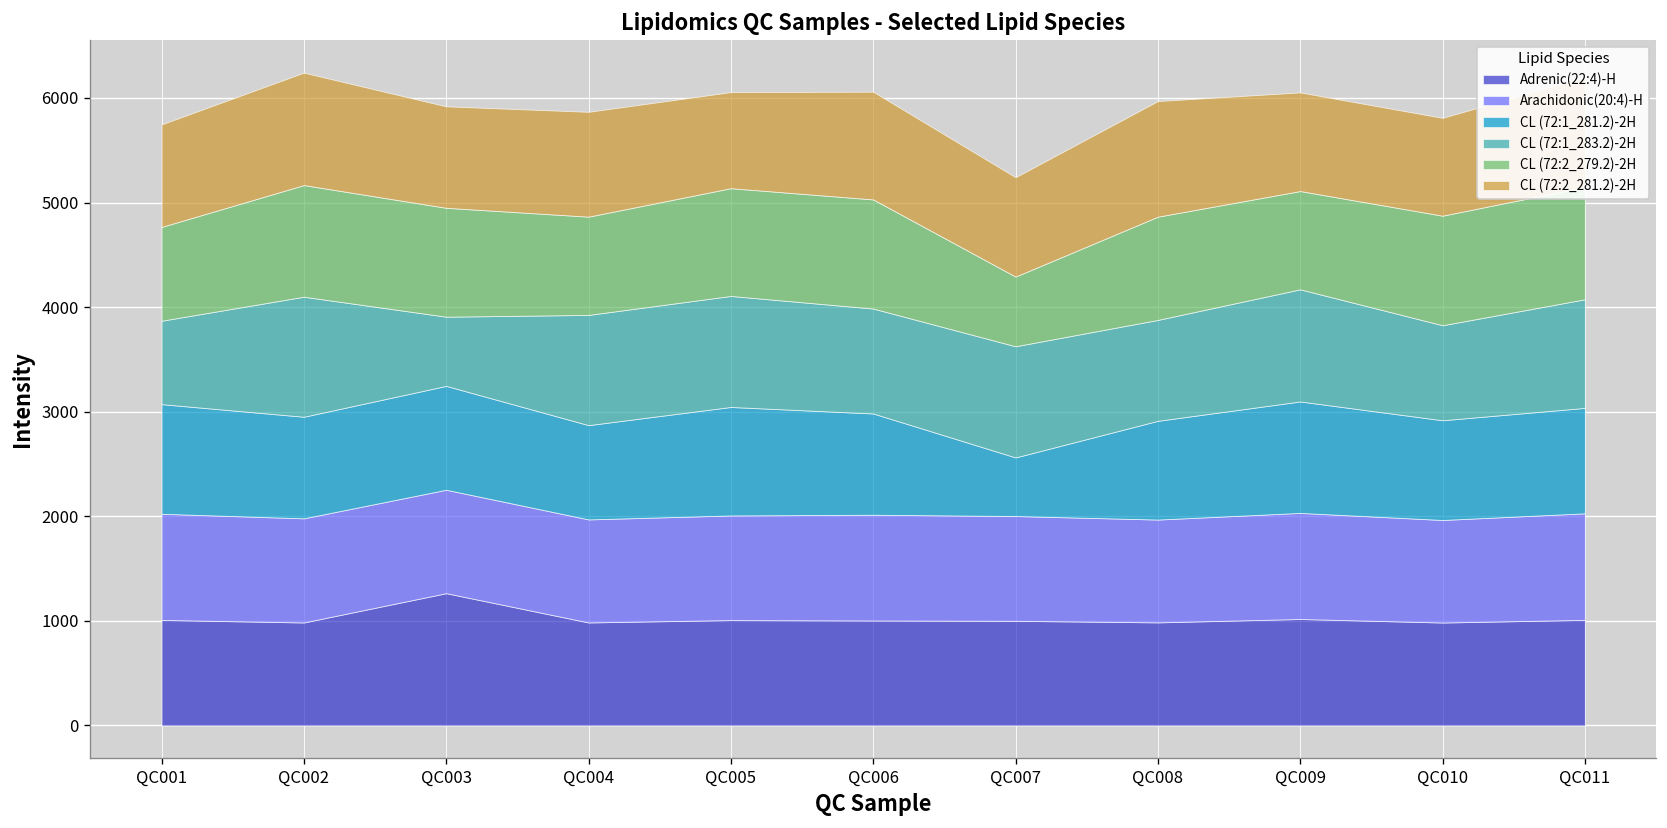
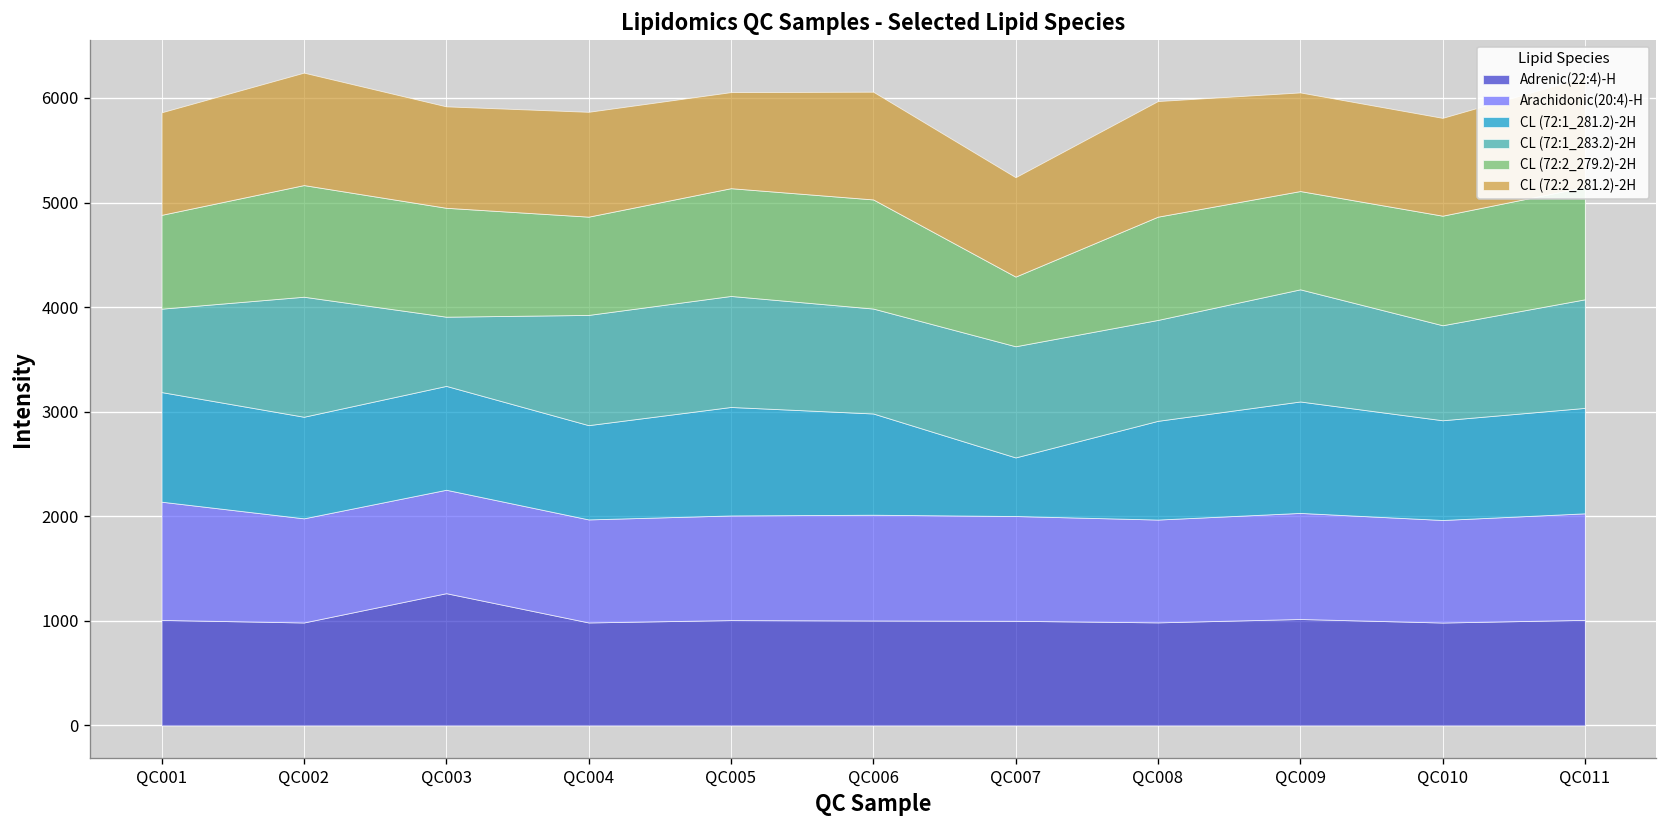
Arachidonic(20:4)-H, QC001: 1000 -> 1100
